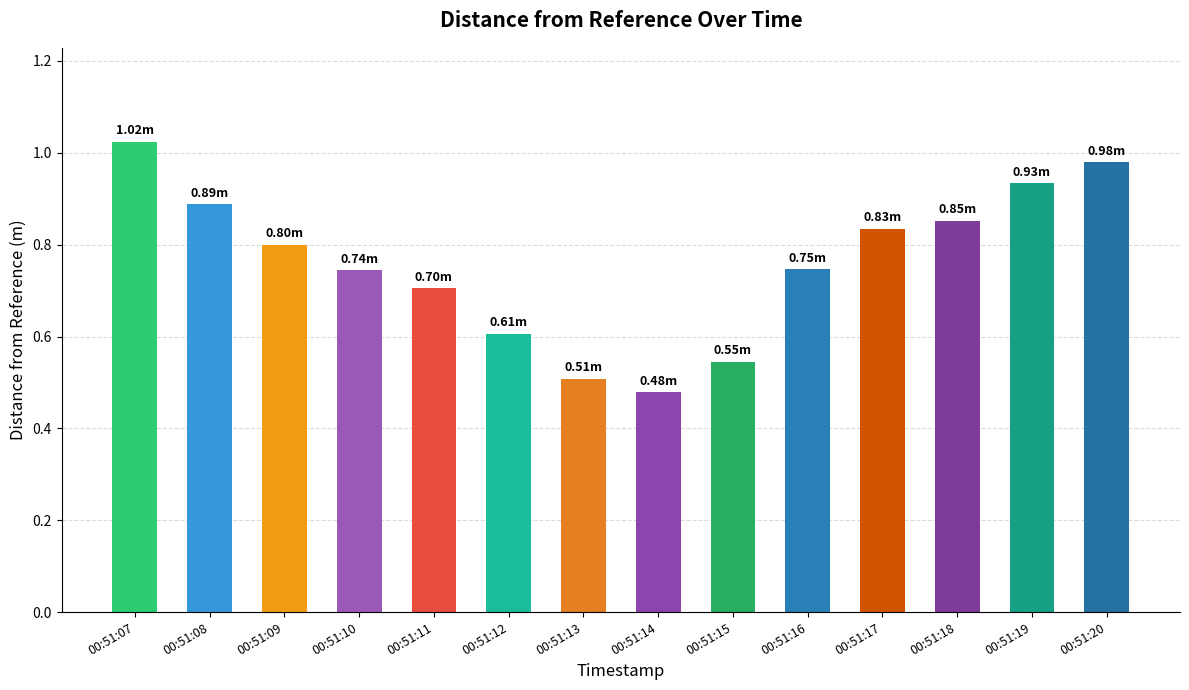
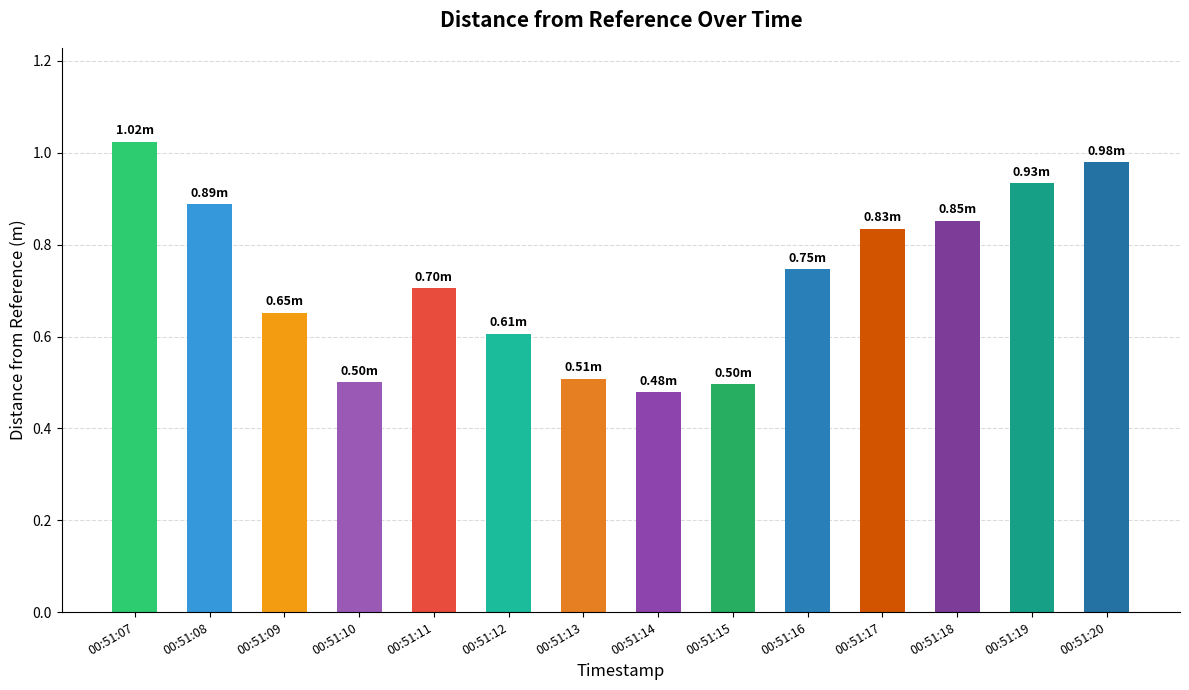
00:51:09: 0.80m -> 0.65m
00:51:10: 0.74m -> 0.50m
00:51:15: 0.55m -> 0.50m
